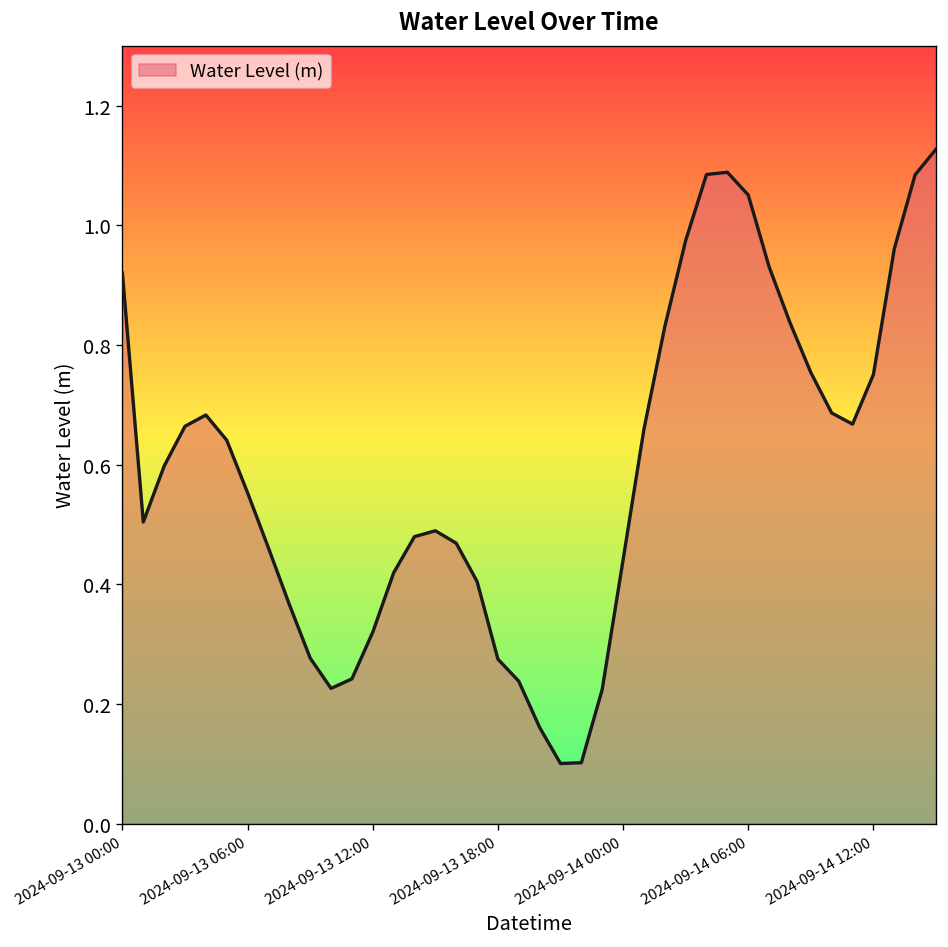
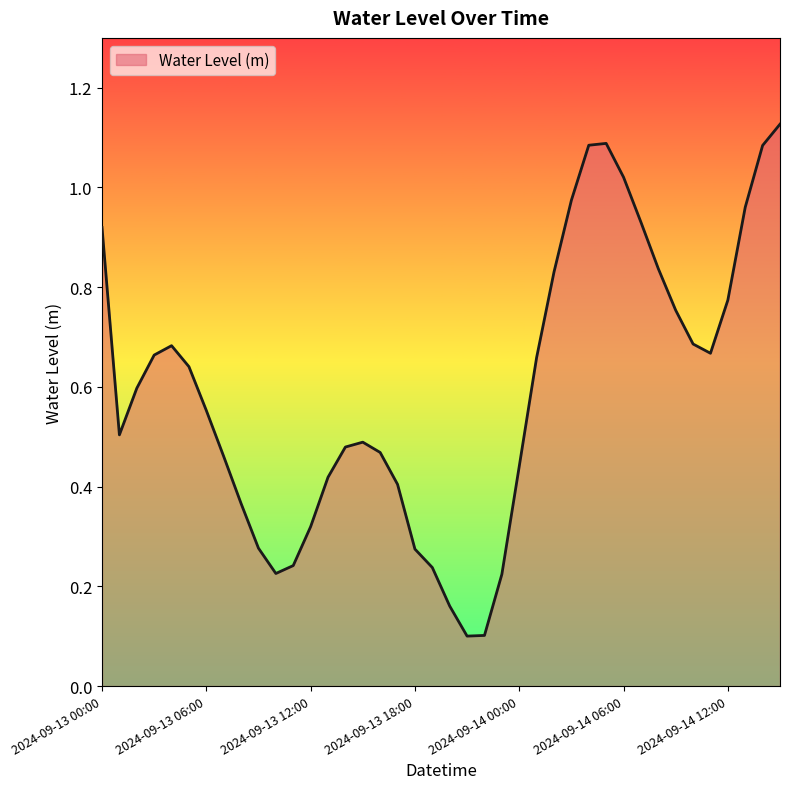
2024-09-14 06:00: 1.05 -> 1.02
2024-09-14 12:00: 0.75 -> 0.77
